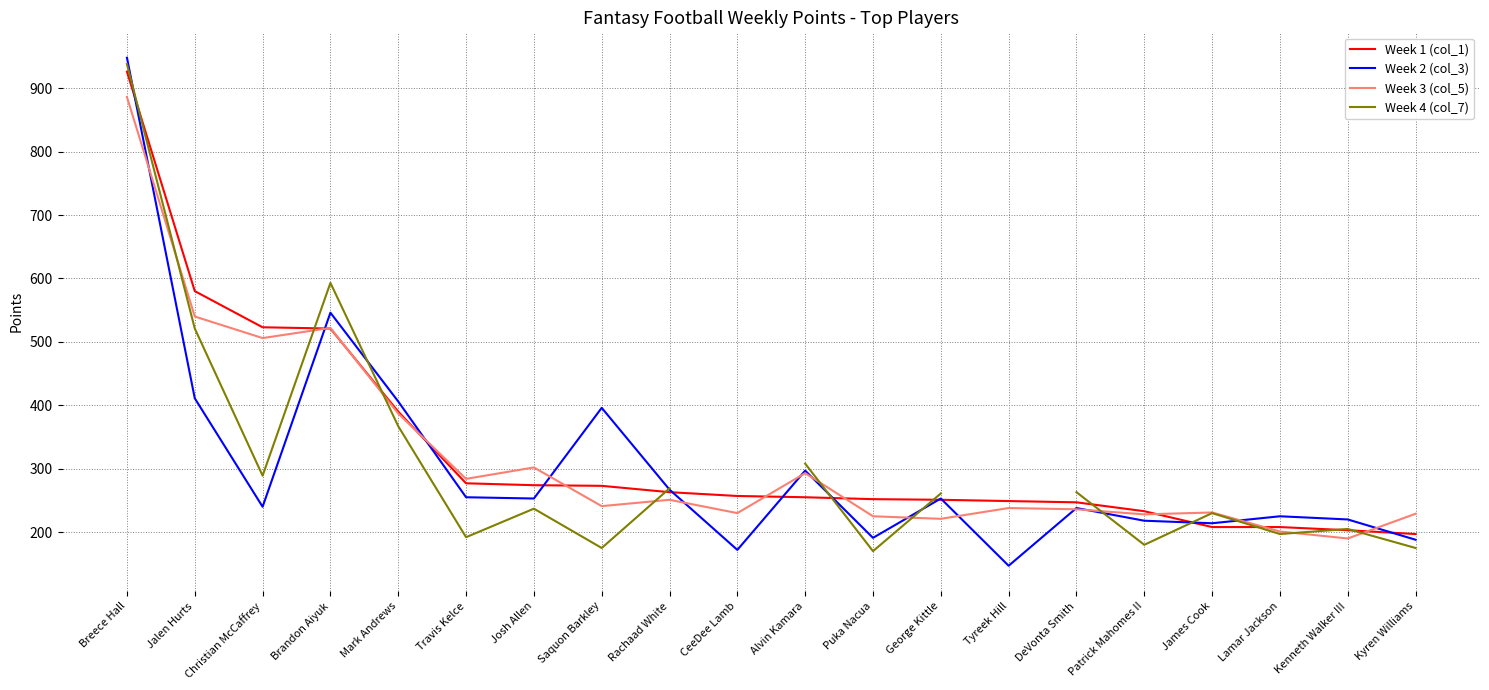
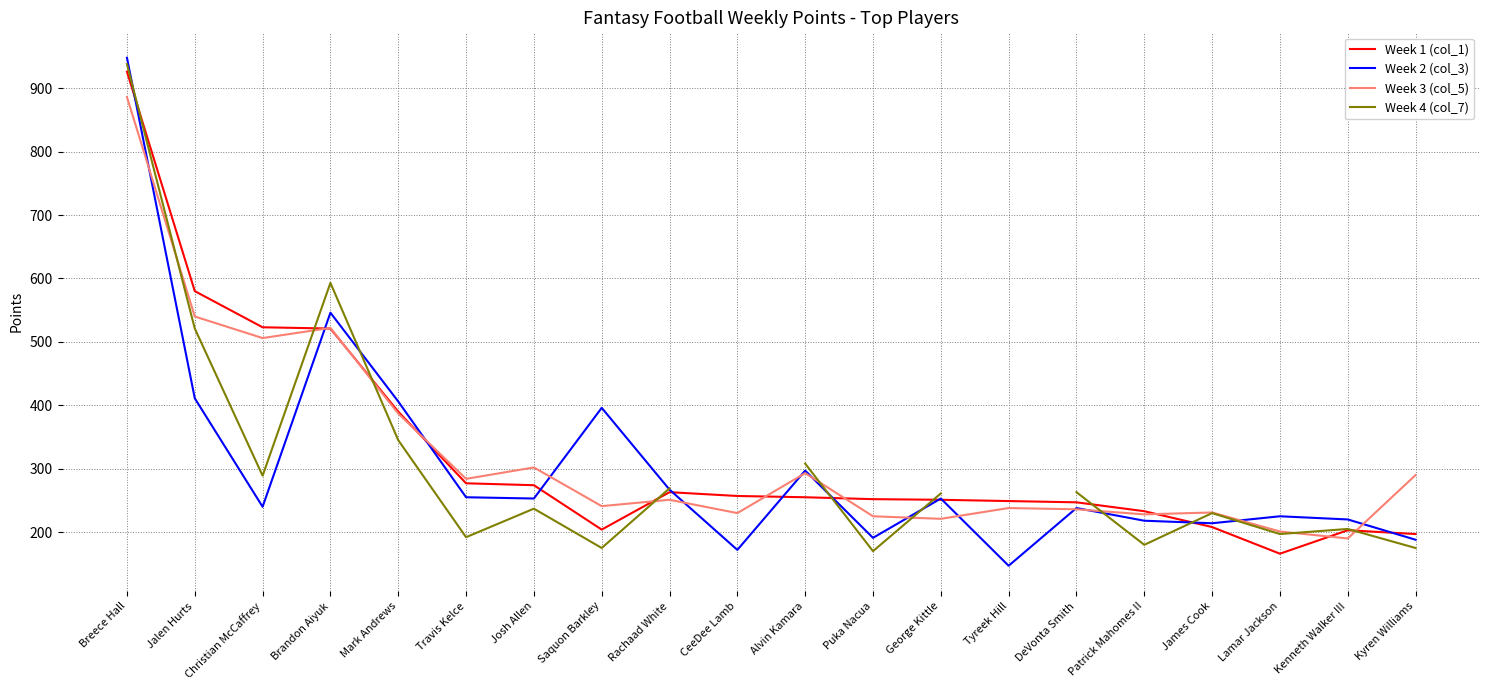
Week 4 (col_7), Mark Andrews: 370 -> 350
Week 1 (col_1), Saquon Barkley: 270 -> 200
Week 1 (col_1), Lamar Jackson: 210 -> 170
Week 3 (col_5), Kyren Williams: 230 -> 290
